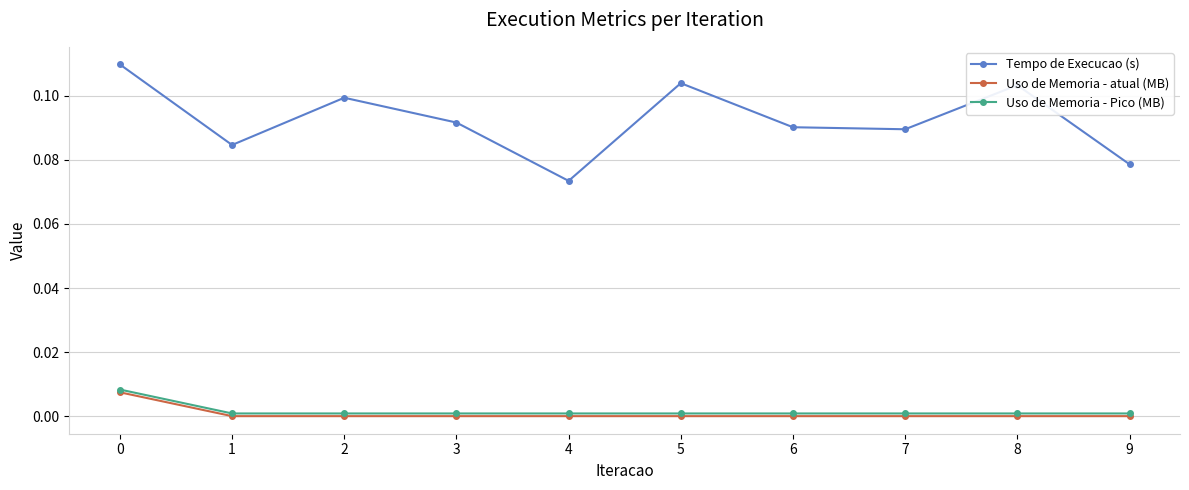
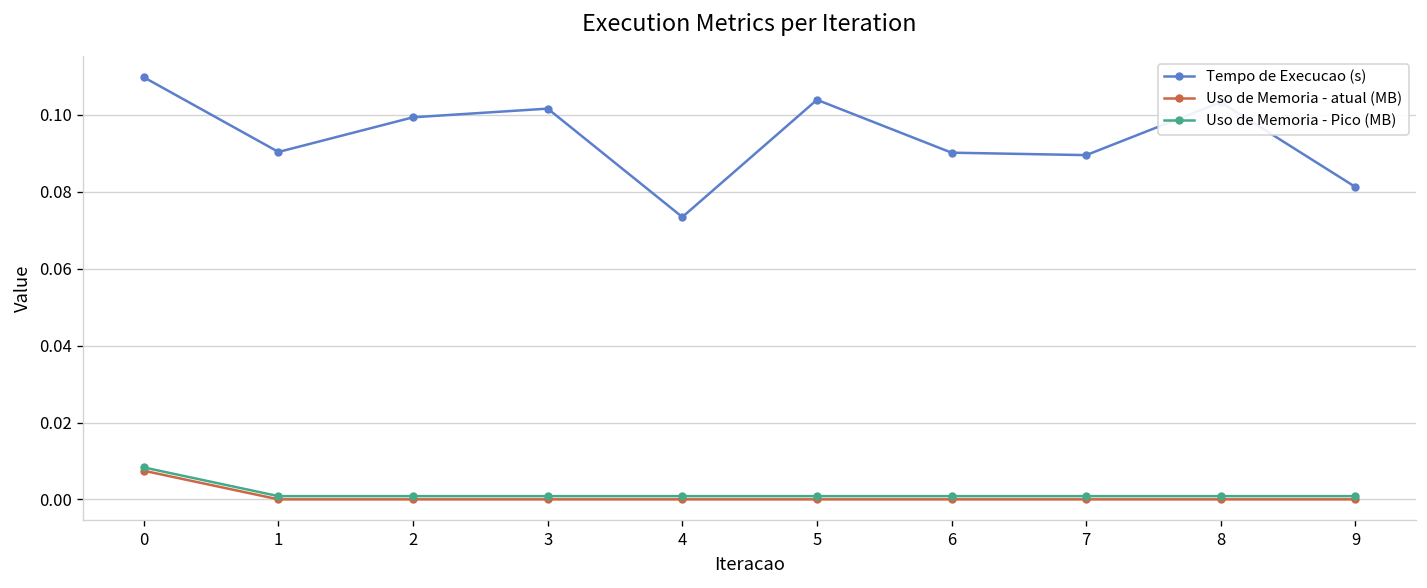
Tempo de Execucao (s), 1: 0.085 -> 0.090
Tempo de Execucao (s), 3: 0.092 -> 0.102
Tempo de Execucao (s), 9: 0.079 -> 0.081
